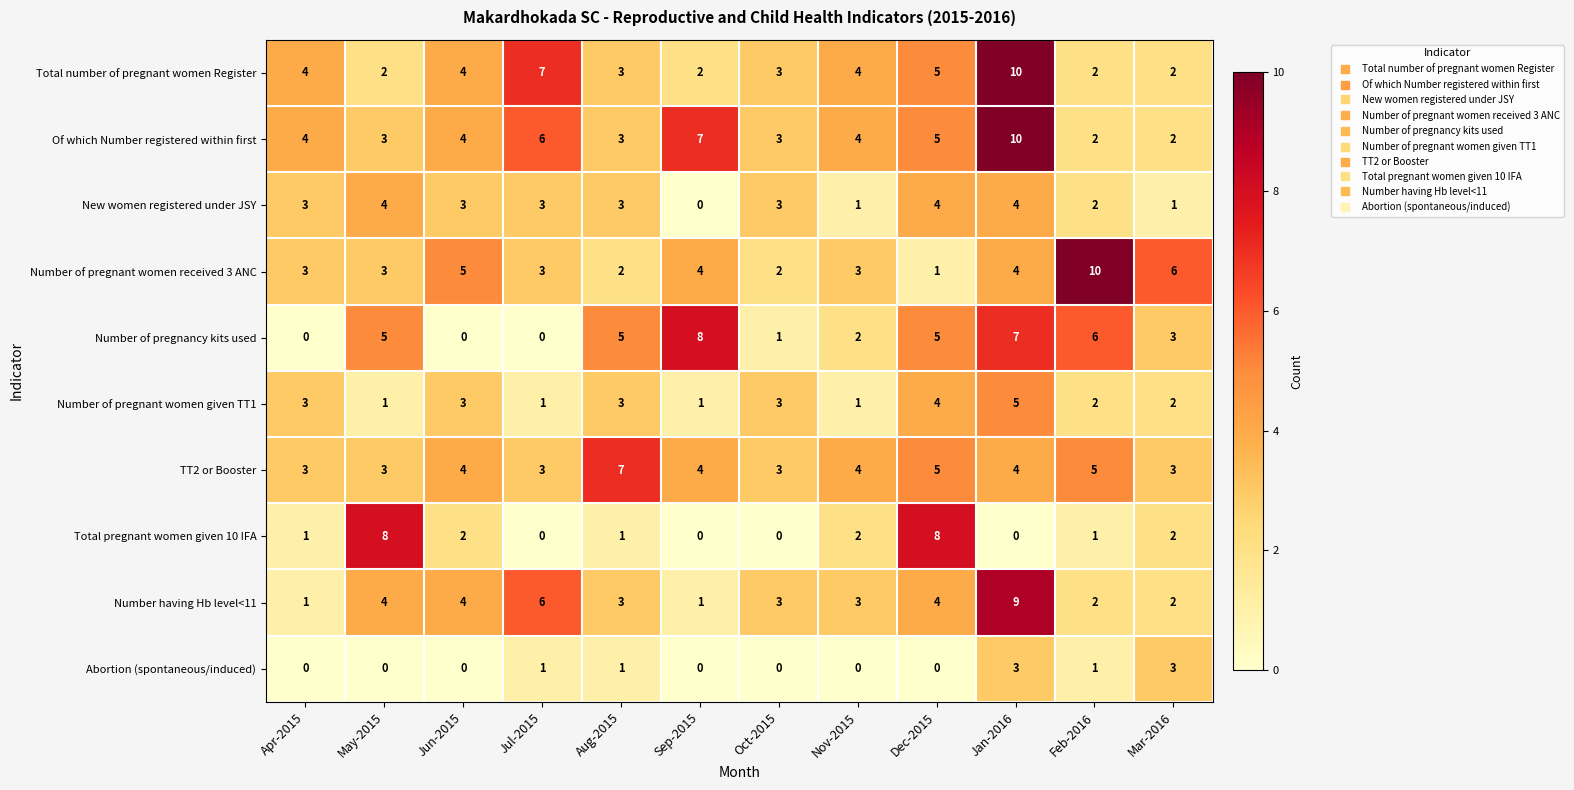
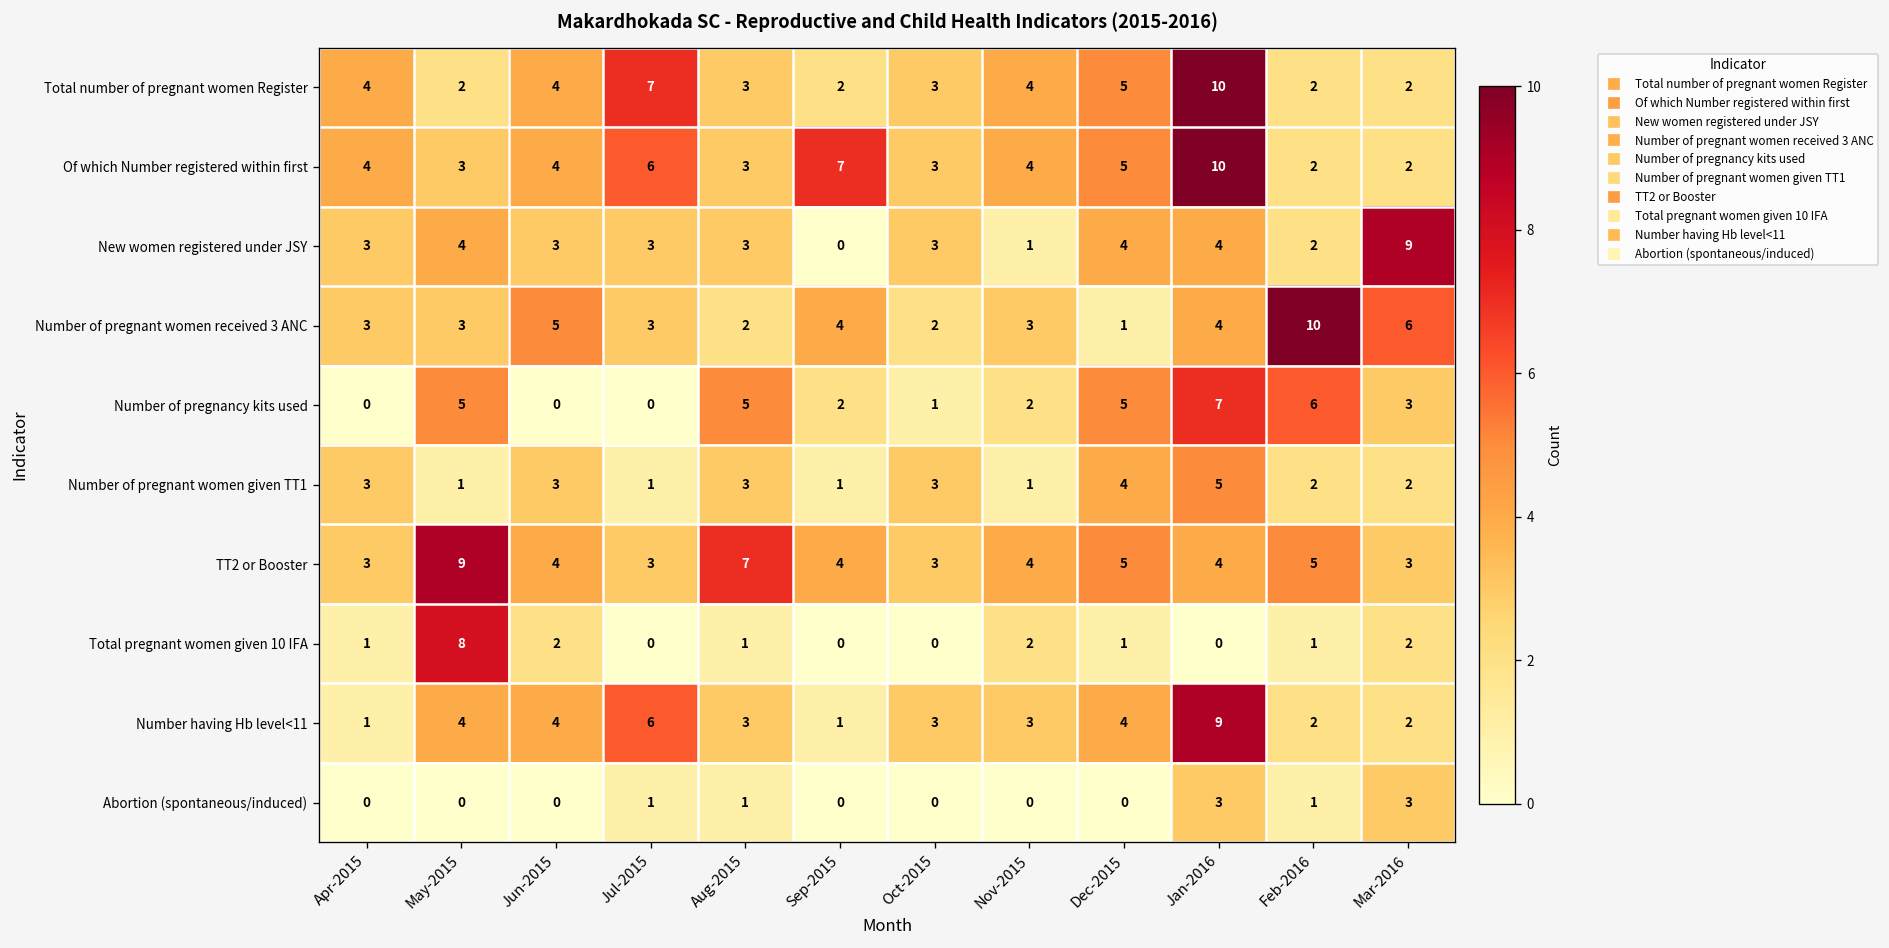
New women registered under JSY, Mar-2016: 1 -> 9
Number of pregnancy kits used, Sep-2015: 8 -> 2
TT2 or Booster, May-2015: 3 -> 9
Total pregnant women given 10 IFA, Dec-2015: 8 -> 1
